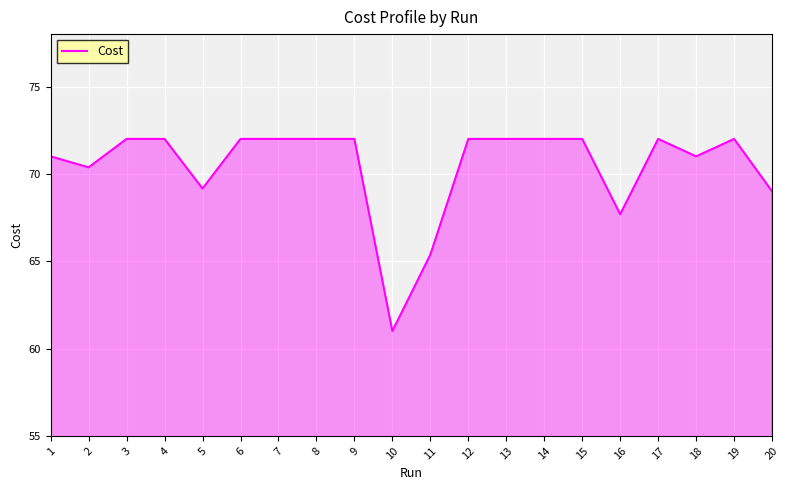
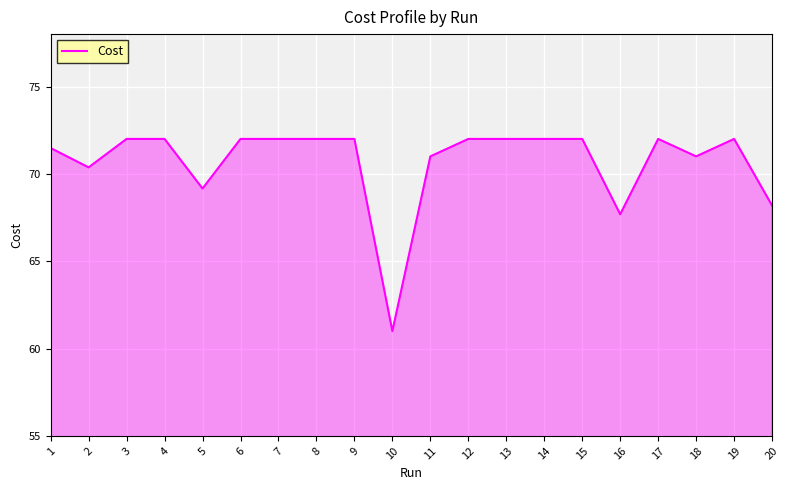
1: 71.0 -> 71.5
11: 65.4 -> 71.0
20: 69.0 -> 68.2
